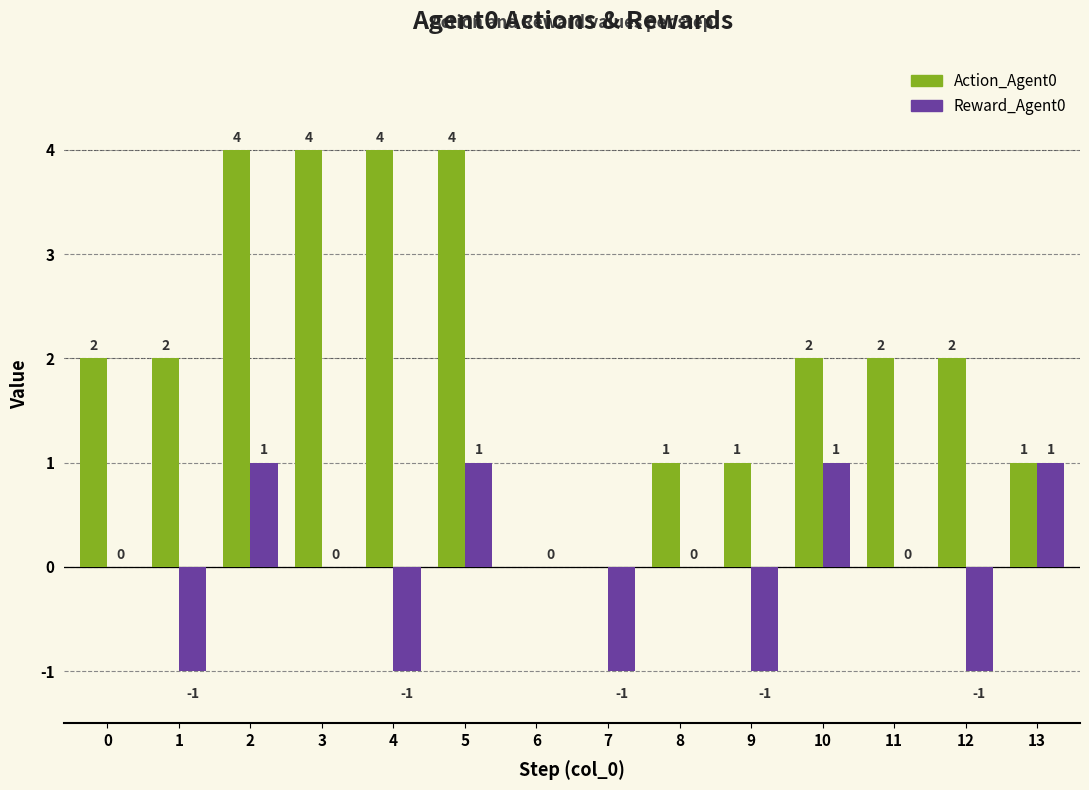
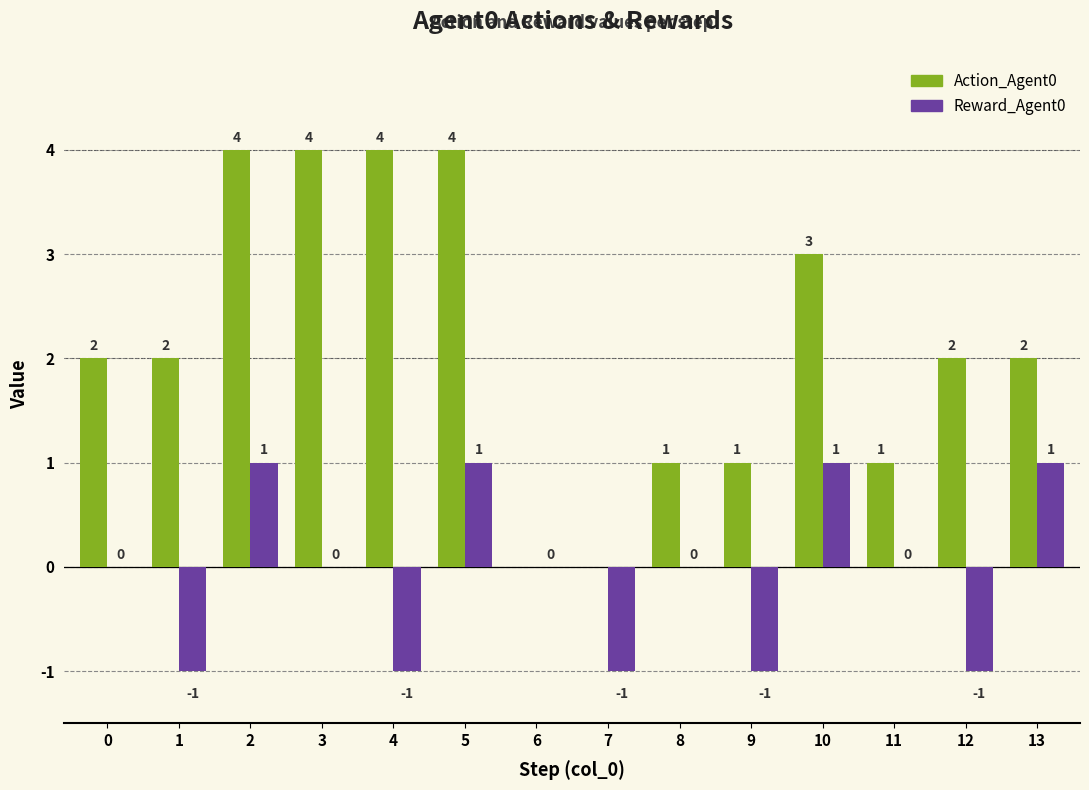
Action_Agent0, 10: 2 -> 3
Action_Agent0, 11: 2 -> 1
Action_Agent0, 13: 1 -> 2
